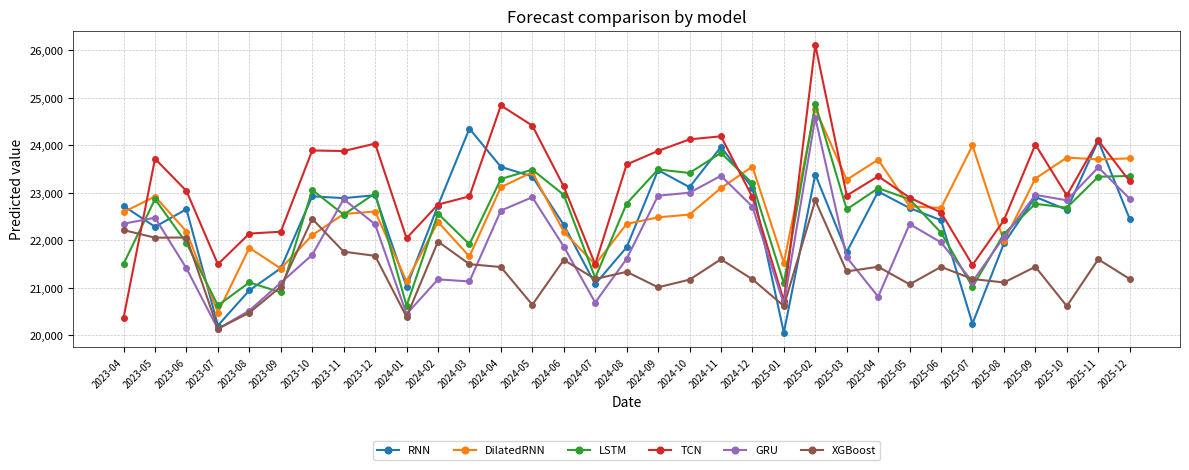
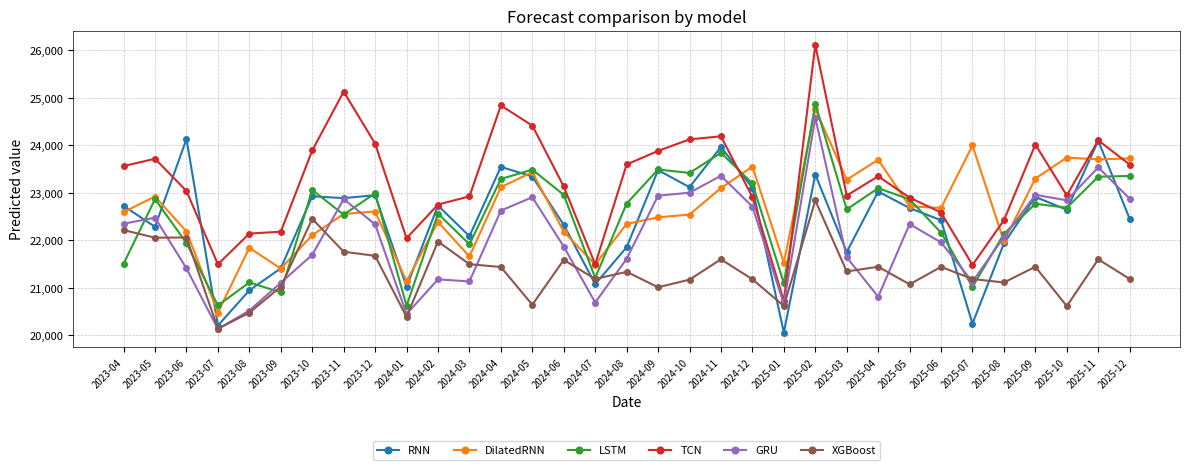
TCN, 2023-04: 20,400 -> 23,600
RNN, 2023-06: 22,700 -> 24,100
TCN, 2023-11: 23,900 -> 25,100
RNN, 2024-03: 24,300 -> 22,100
TCN, 2025-12: 23,200 -> 23,600
